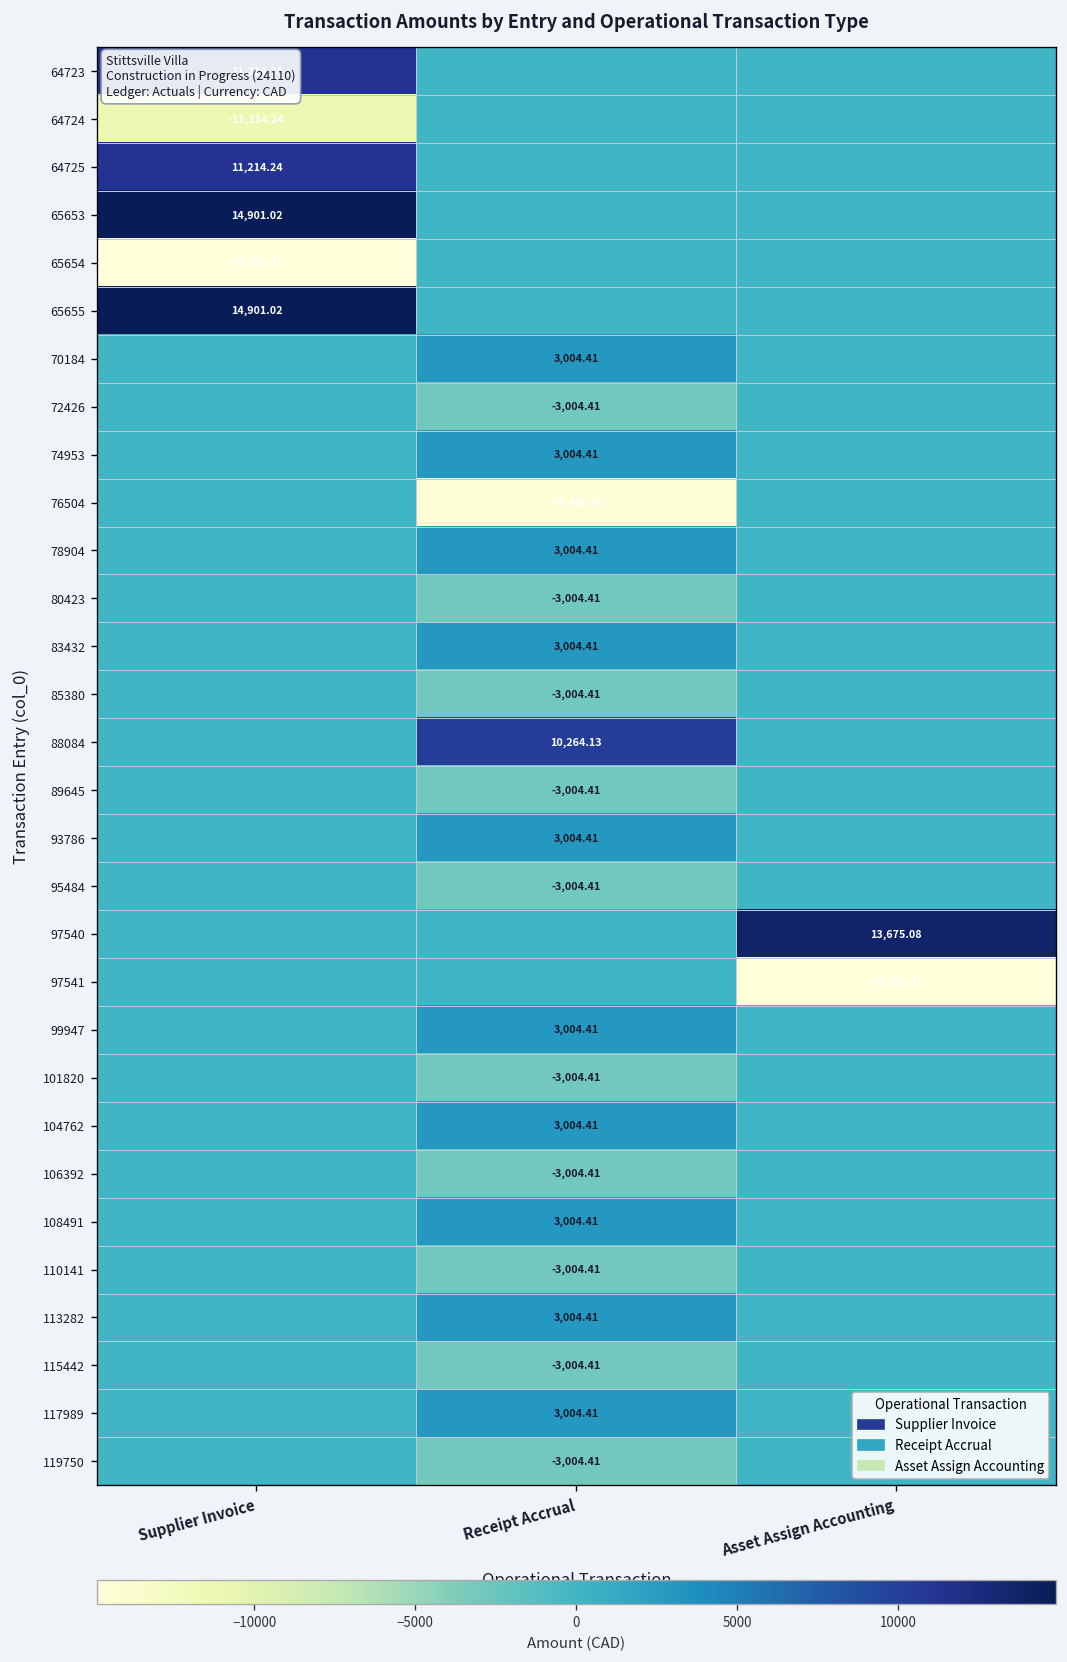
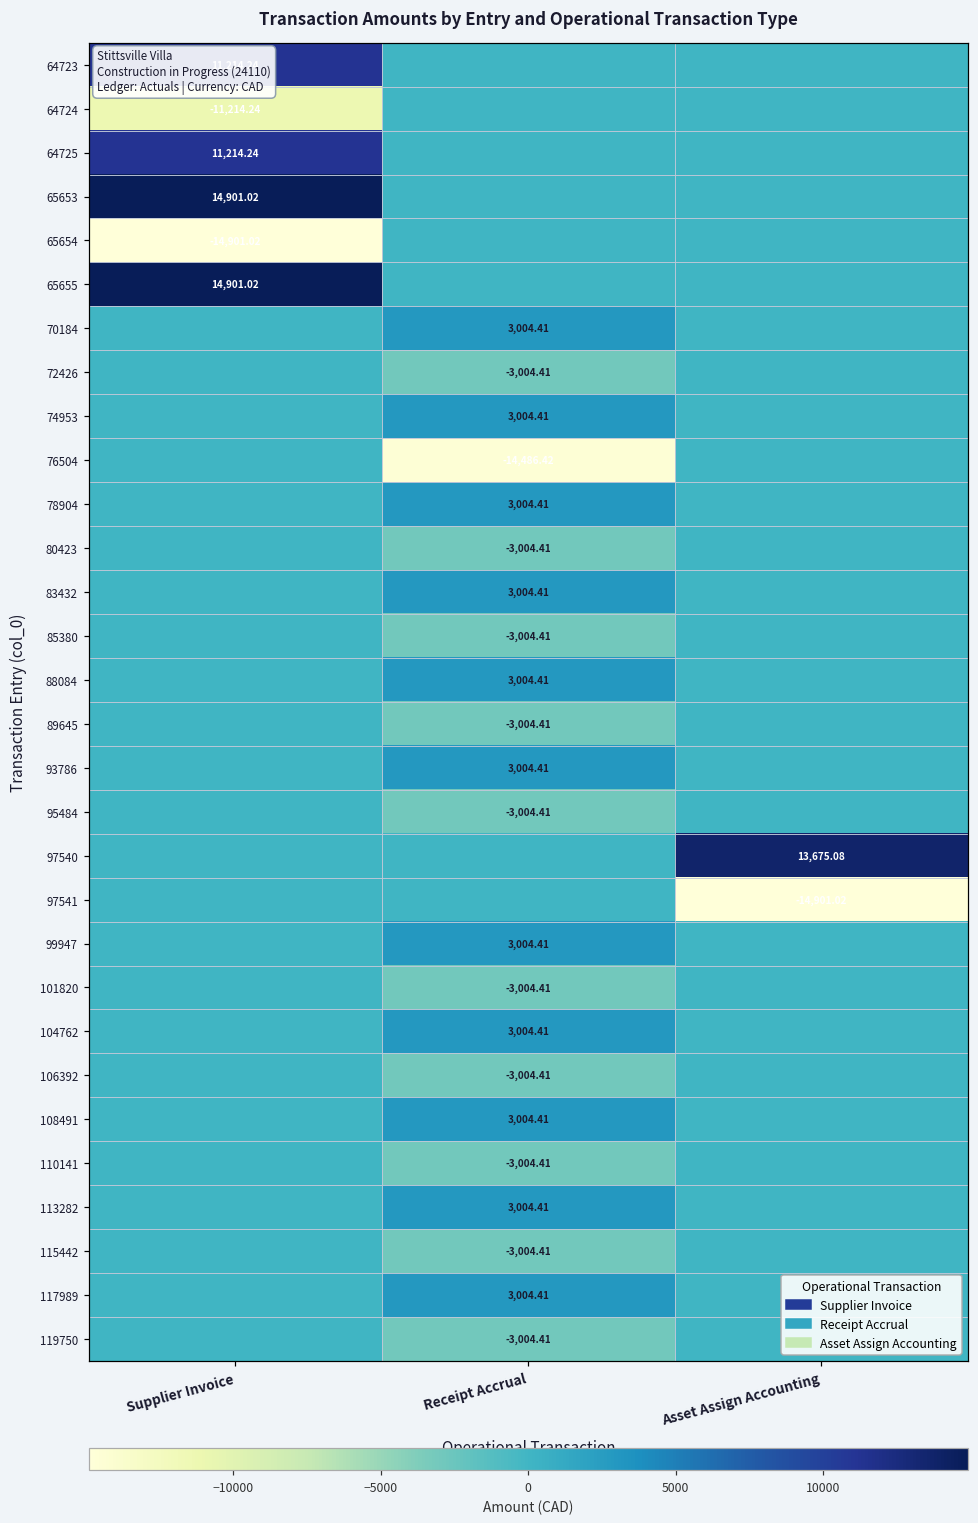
88084, Receipt Accrual: 10,264.13 -> 3,004.41
